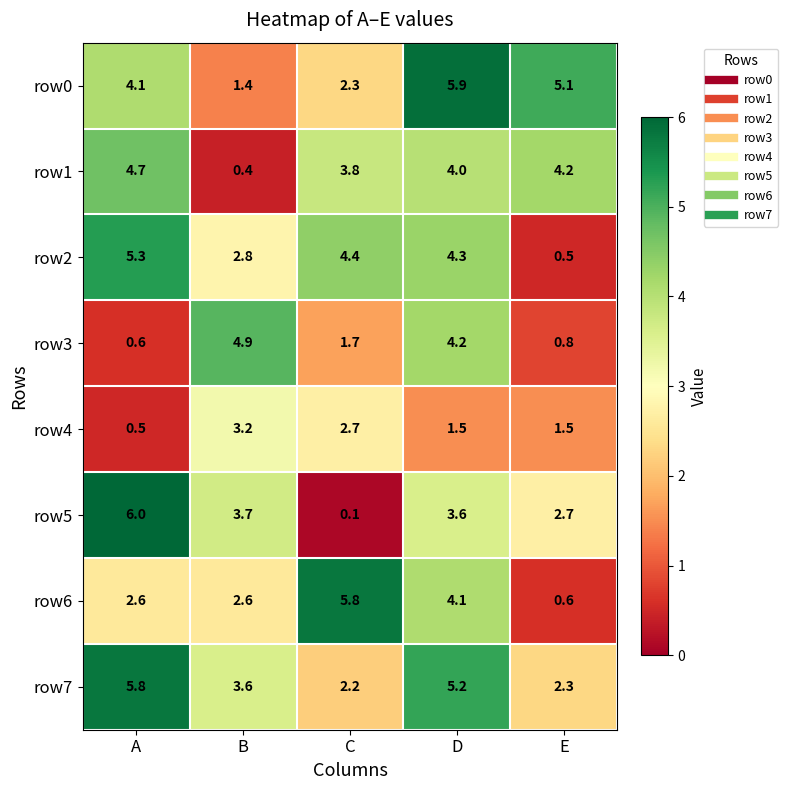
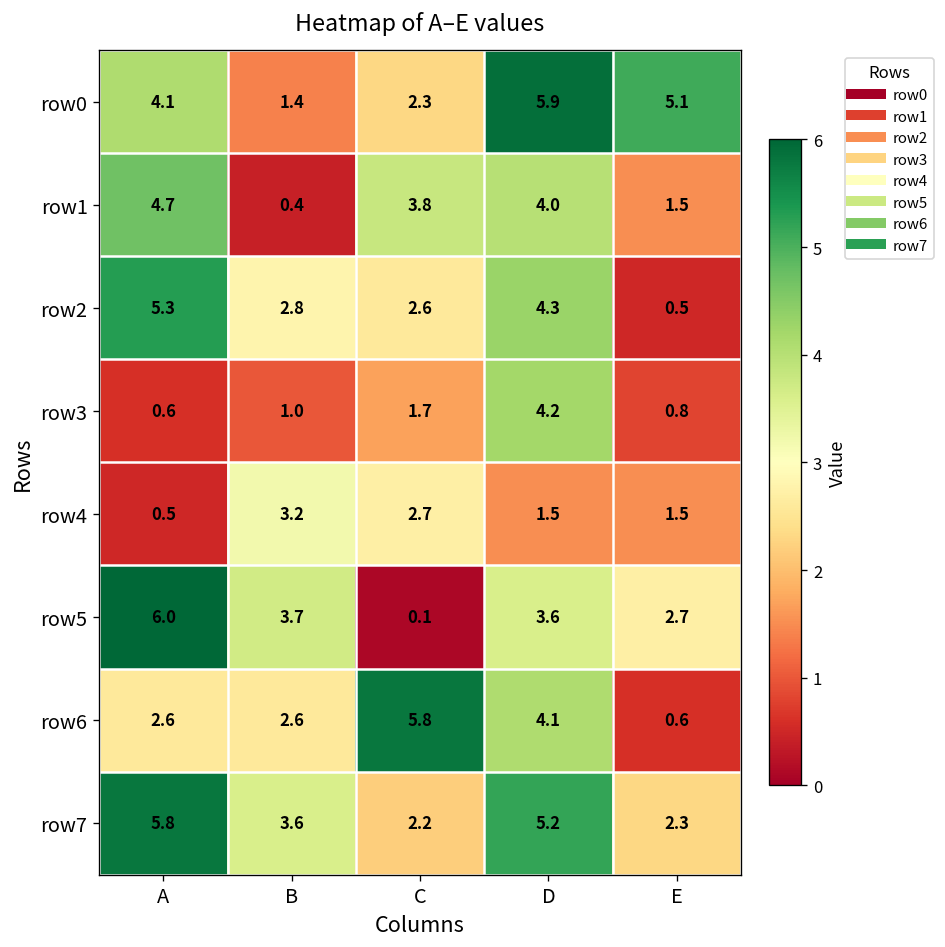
row1, E: 4.2 -> 1.5
row2, C: 4.4 -> 2.6
row3, B: 4.9 -> 1.0
